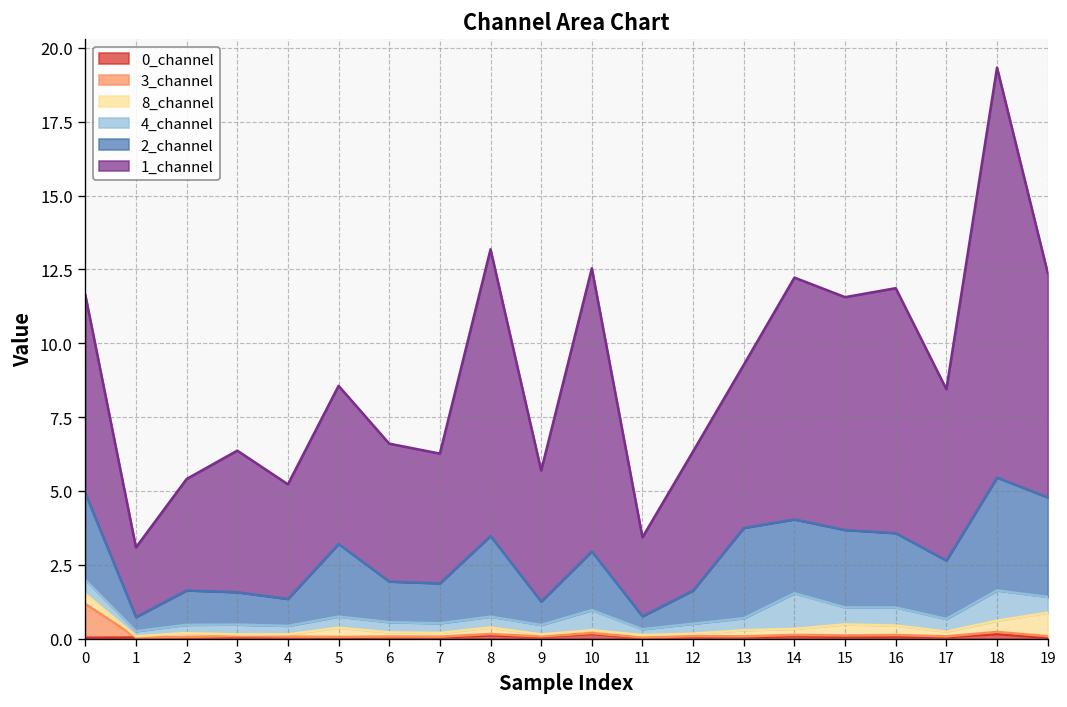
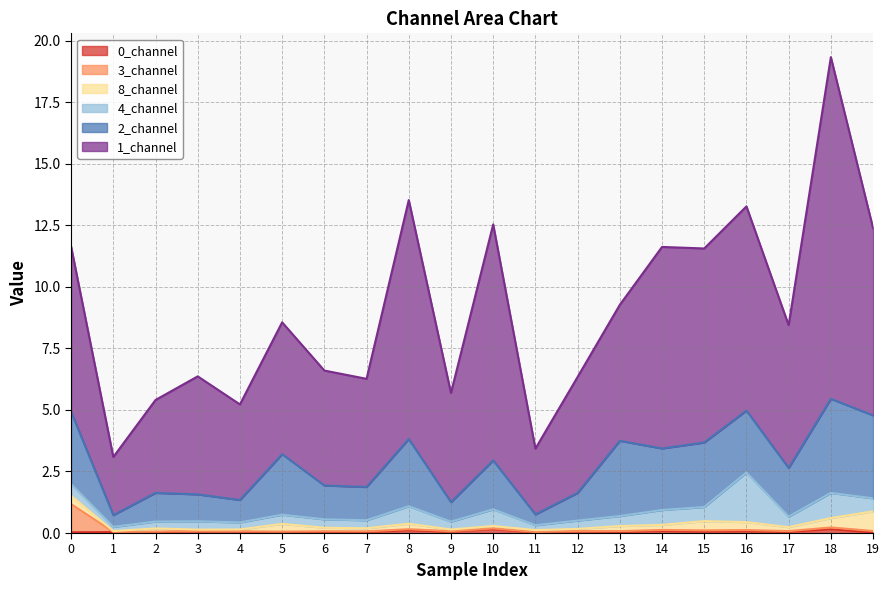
4_channel, 8: 0.4 -> 0.7
4_channel, 14: 1.2 -> 0.6
4_channel, 16: 0.6 -> 2.0
